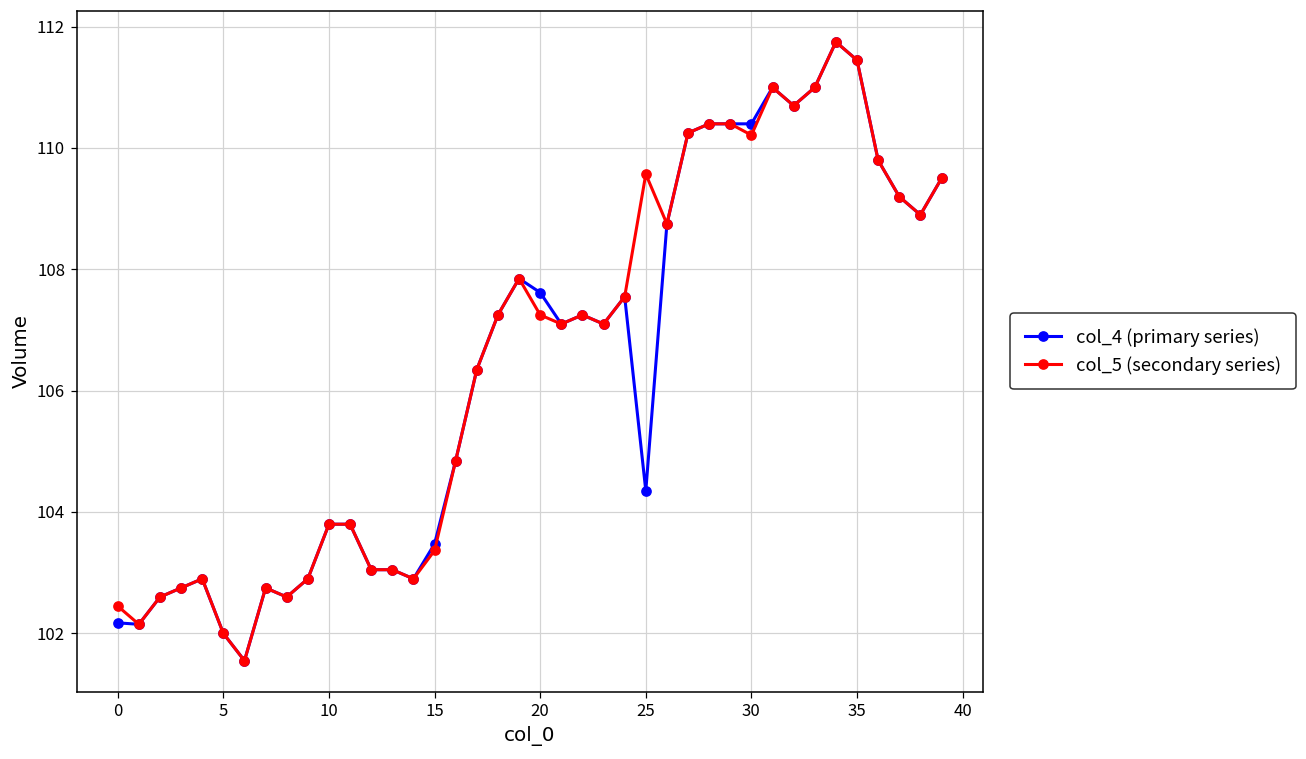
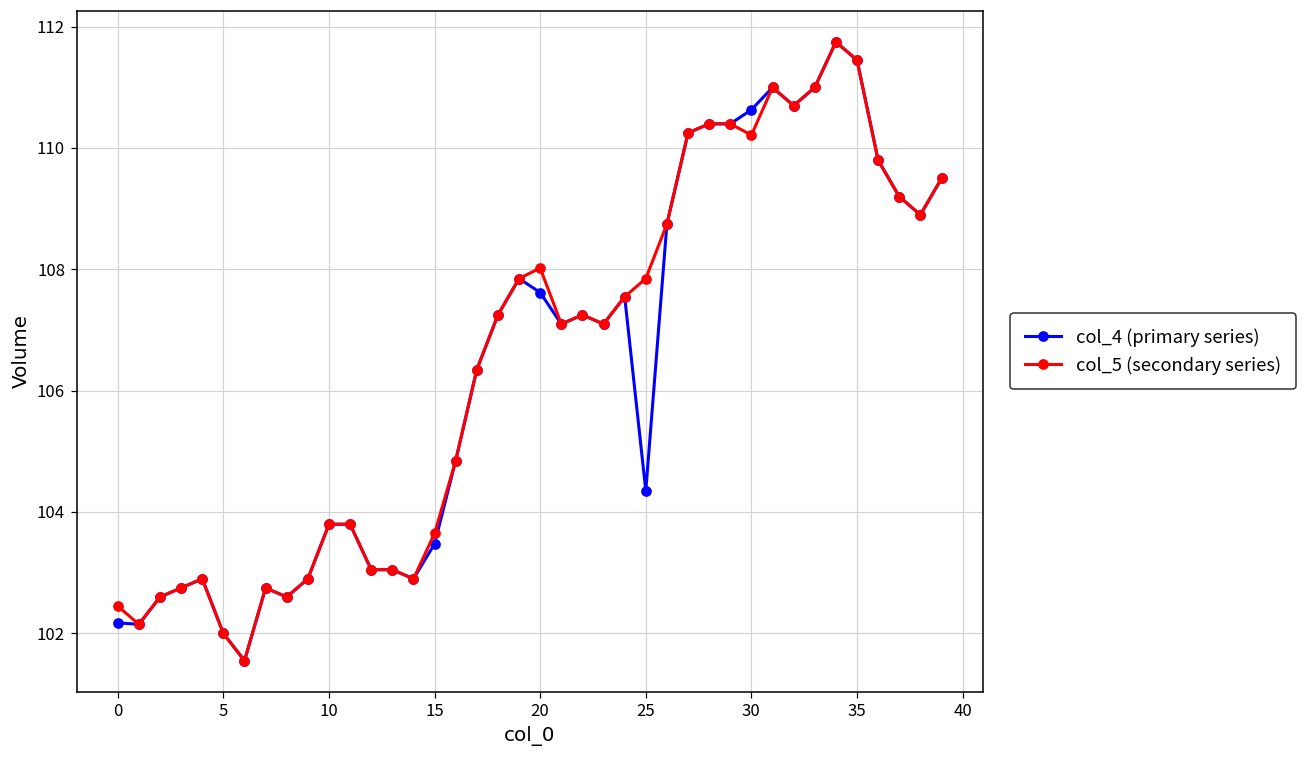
col_5 (secondary series), 15: 103.4 -> 103.6
col_5 (secondary series), 20: 107.2 -> 108.0
col_5 (secondary series), 25: 109.6 -> 107.8
col_4 (primary series), 30: 110.4 -> 110.6
